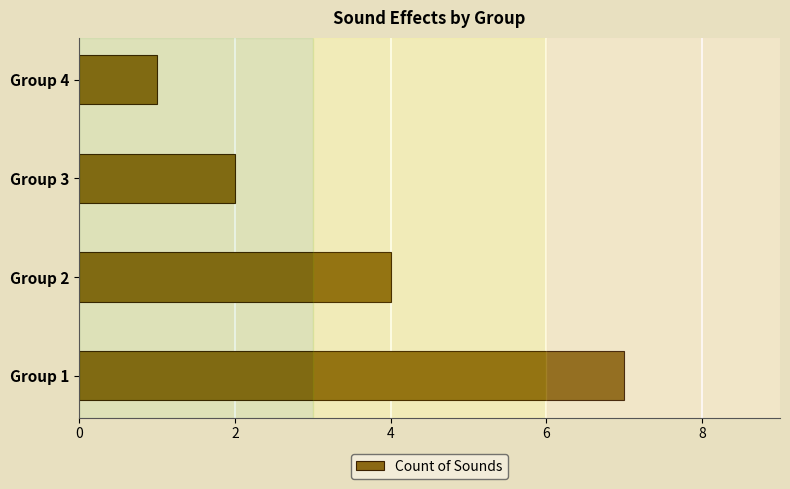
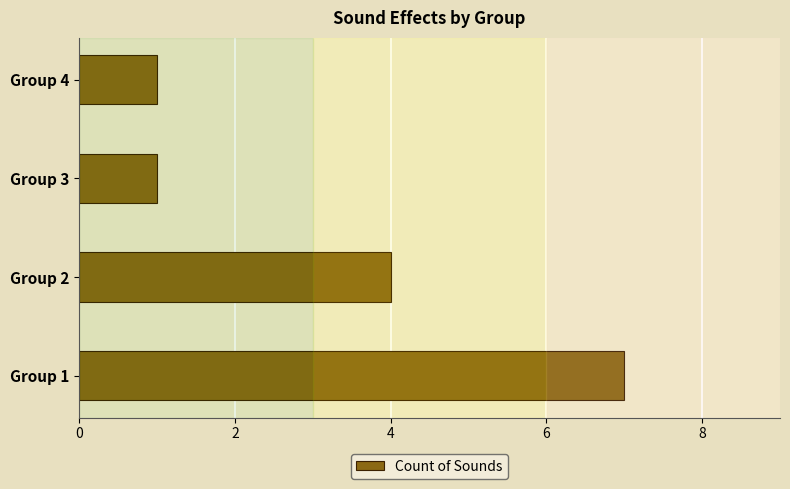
Group 3: 2 -> 1
